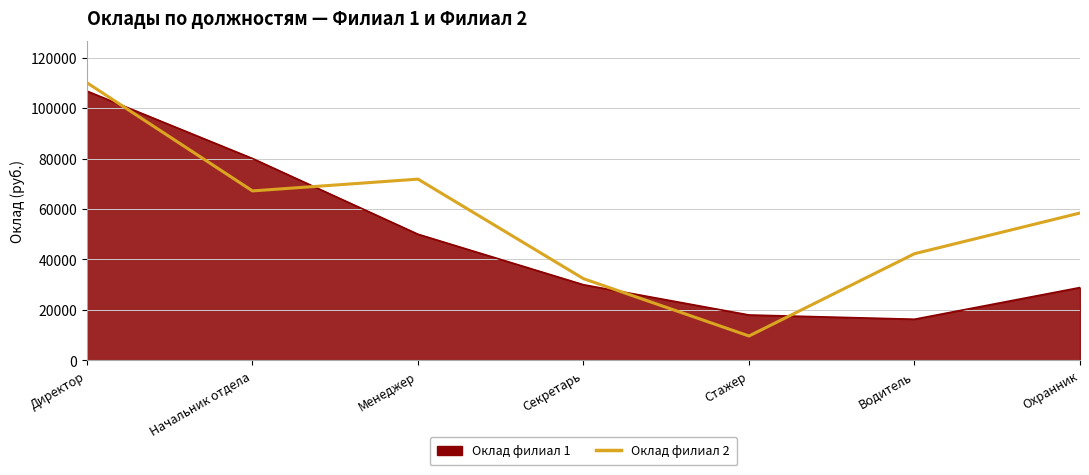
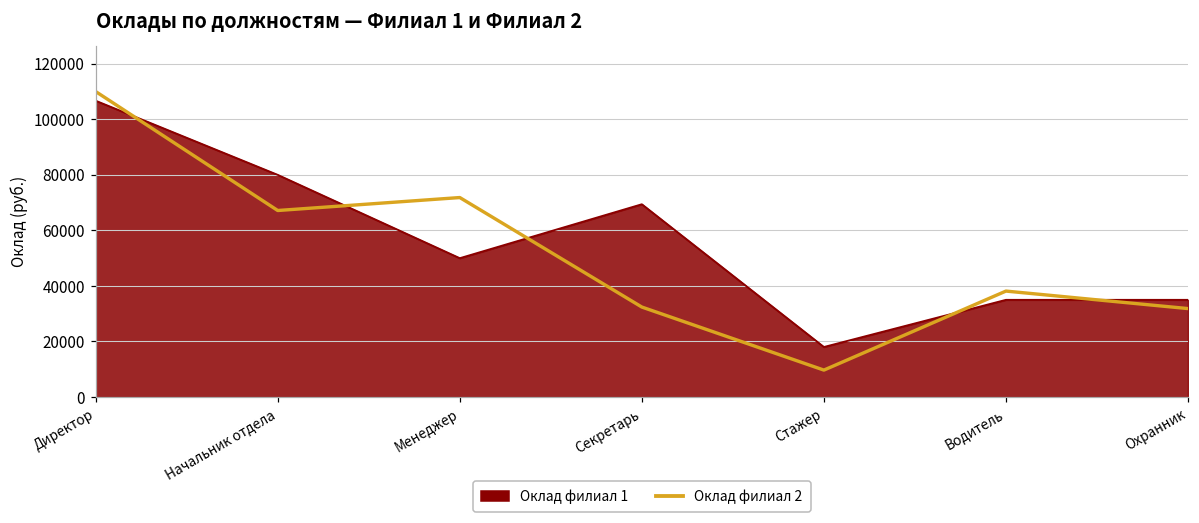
Оклад филиал 1, Секретарь: 30000 -> 69000
Оклад филиал 1, Водитель: 16000 -> 35000
Оклад филиал 2, Водитель: 42000 -> 38000
Оклад филиал 1, Охранник: 29000 -> 35000
Оклад филиал 2, Охранник: 58000 -> 32000
